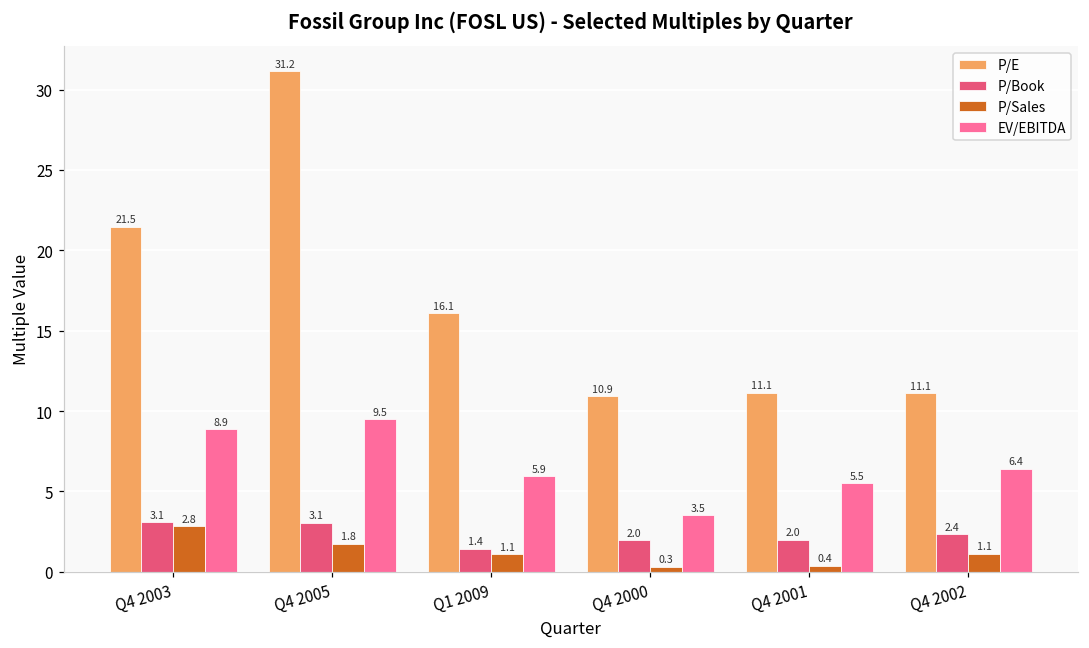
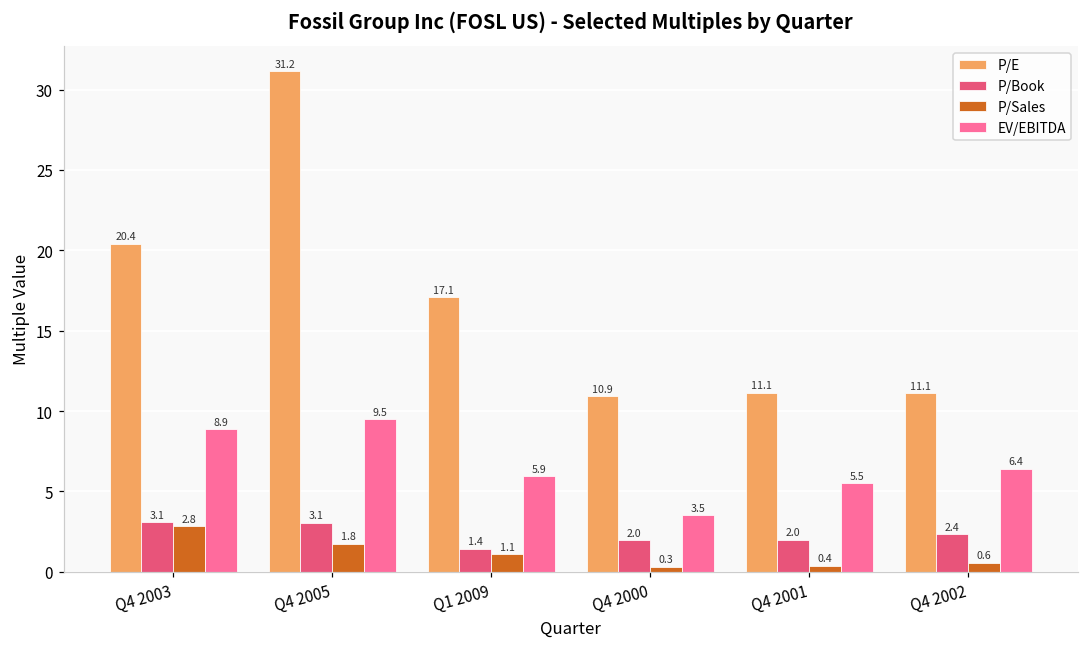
P/E, Q4 2003: 21.5 -> 20.4
P/E, Q1 2009: 16.1 -> 17.1
P/Sales, Q4 2002: 1.1 -> 0.6
